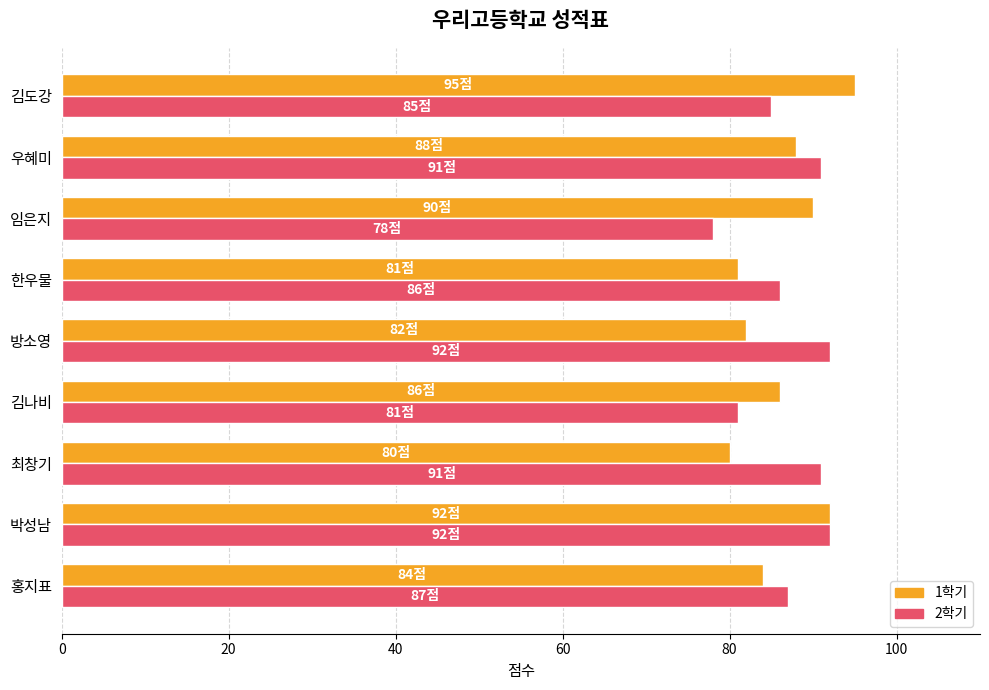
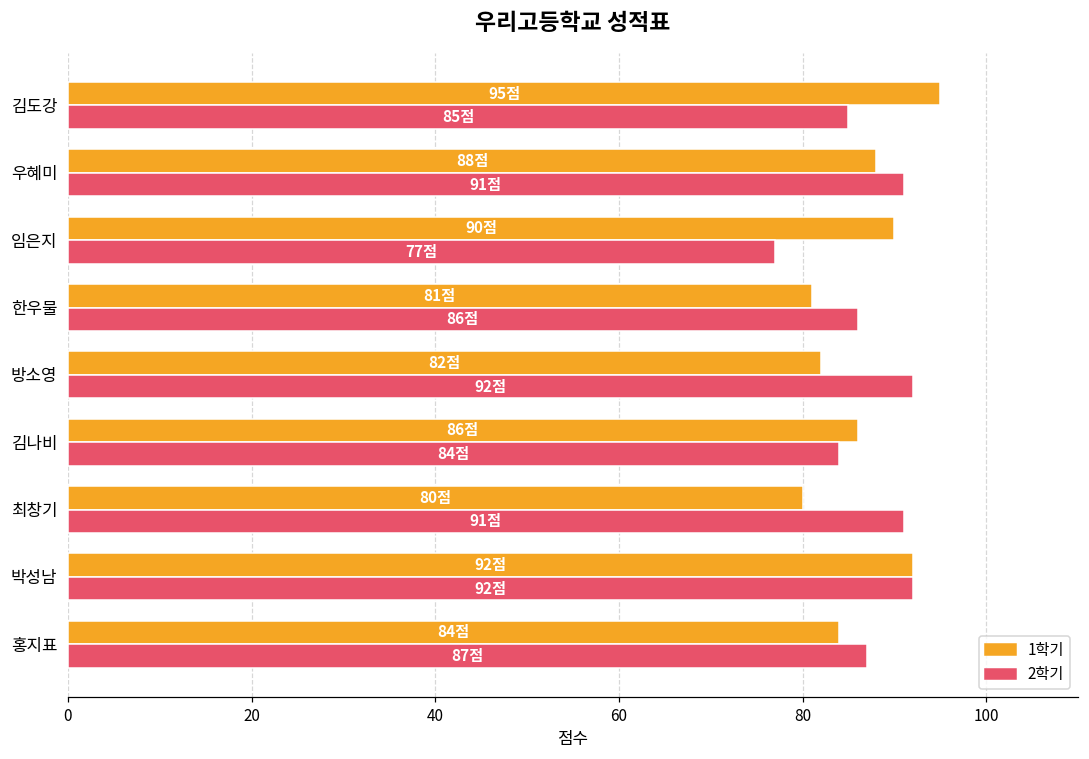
2학기, 임은지: 78점 -> 77점
2학기, 김나비: 81점 -> 84점
